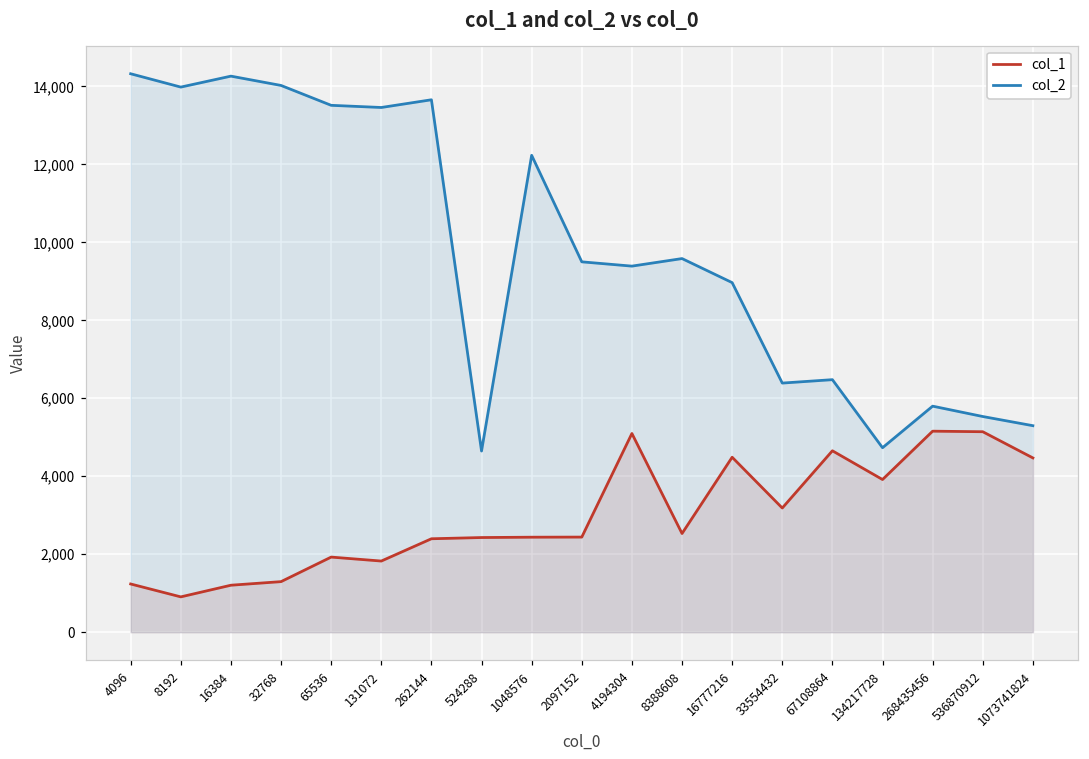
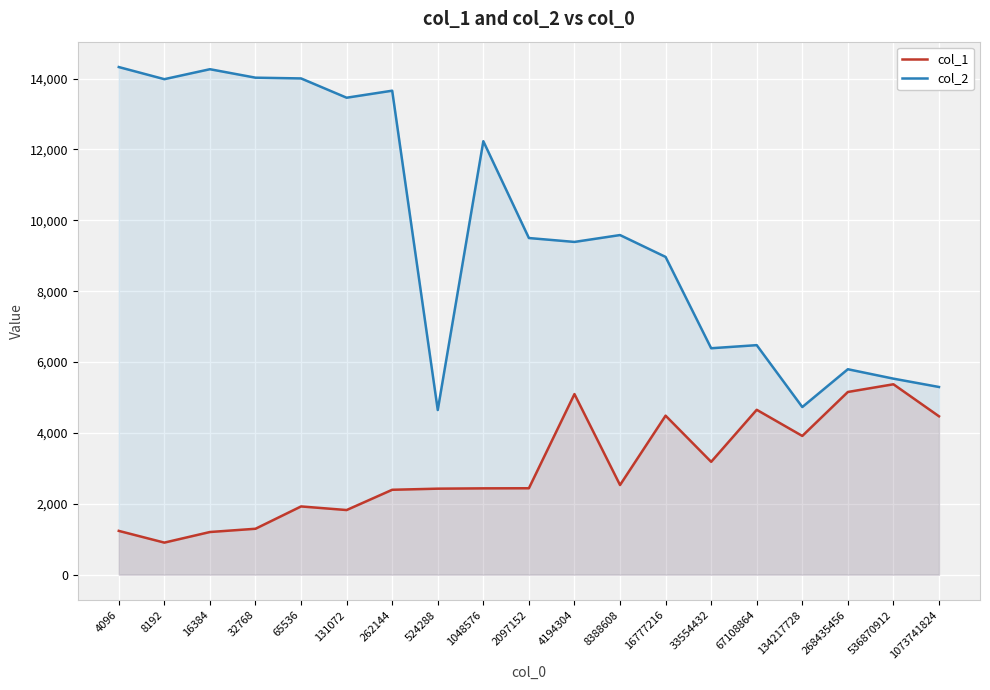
col_2, 65536: 13,500 -> 14,000
col_1, 536870912: 5,100 -> 5,400
